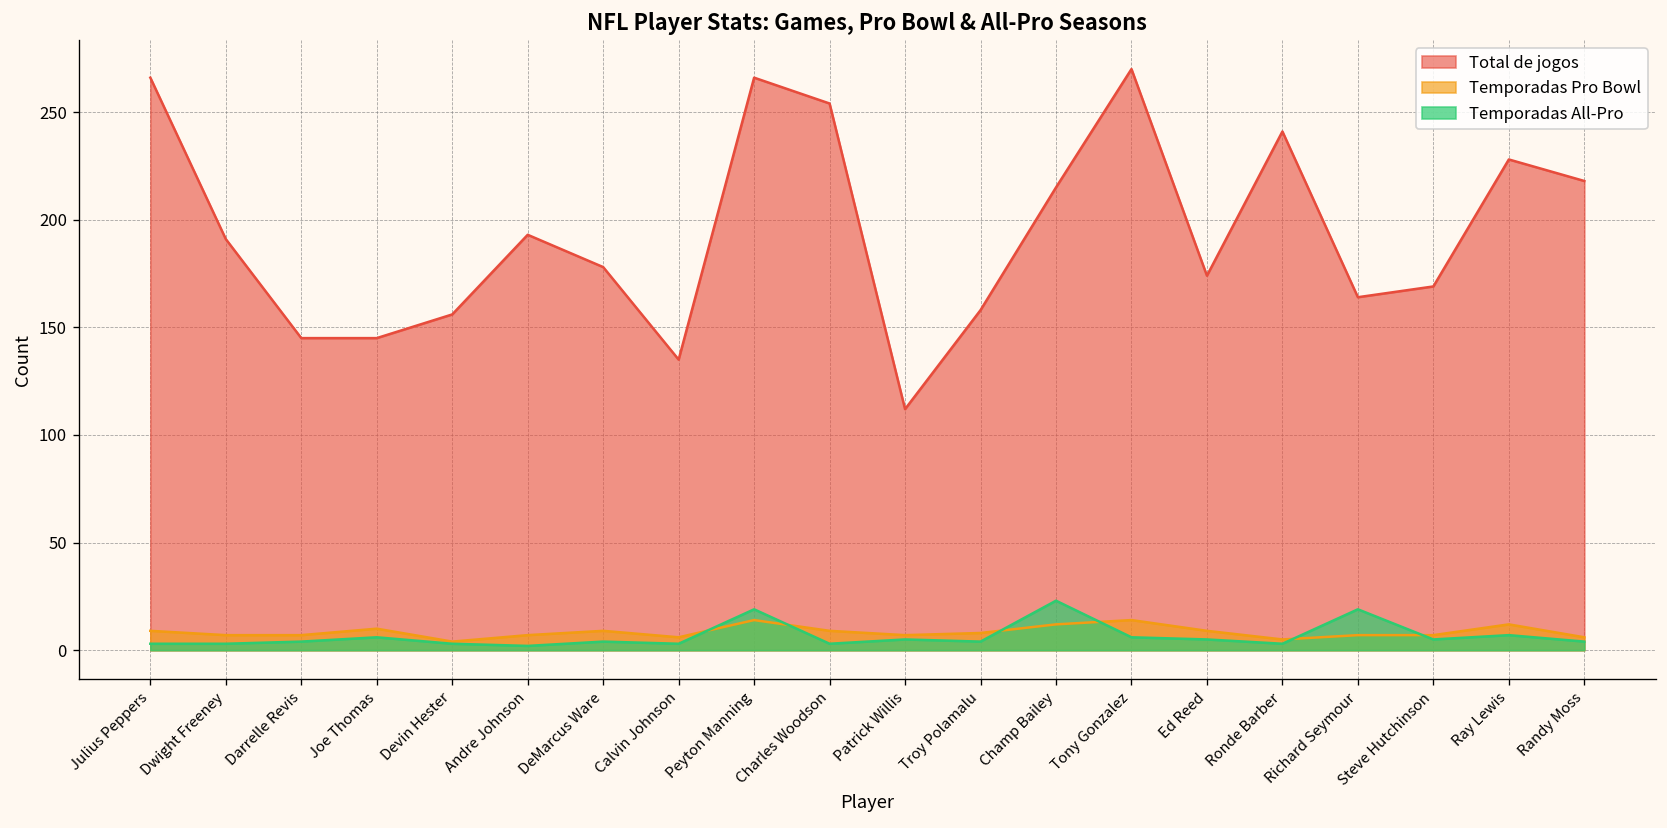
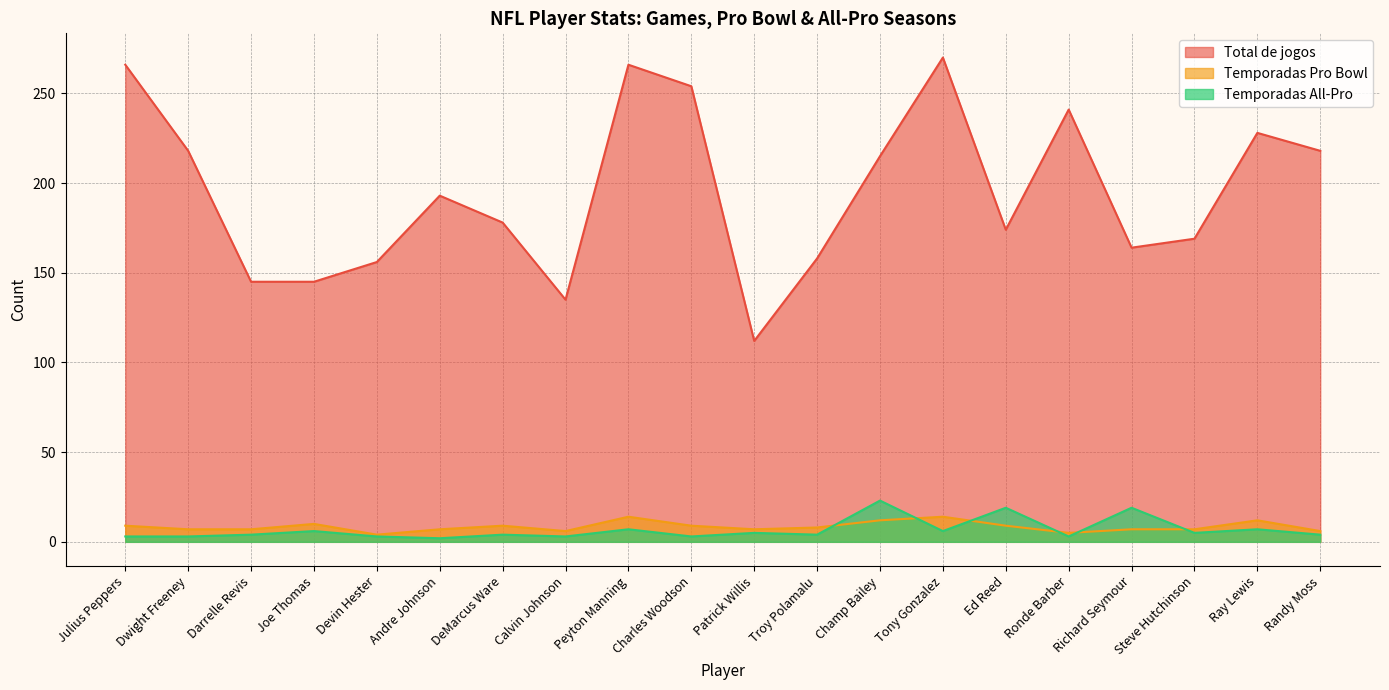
Total de jogos, Dwight Freeney: 191 -> 218
Temporadas All-Pro, Peyton Manning: 19 -> 7
Temporadas All-Pro, Ed Reed: 5 -> 19
